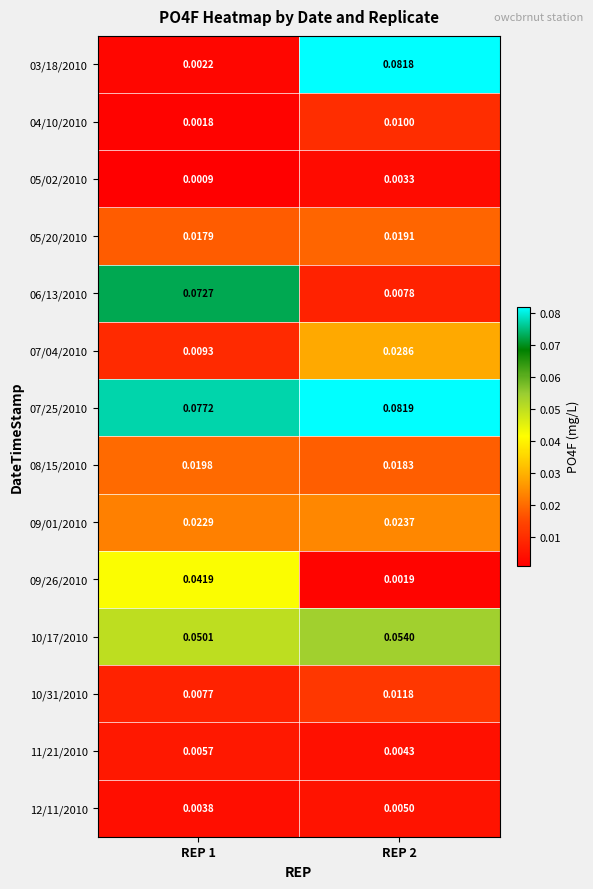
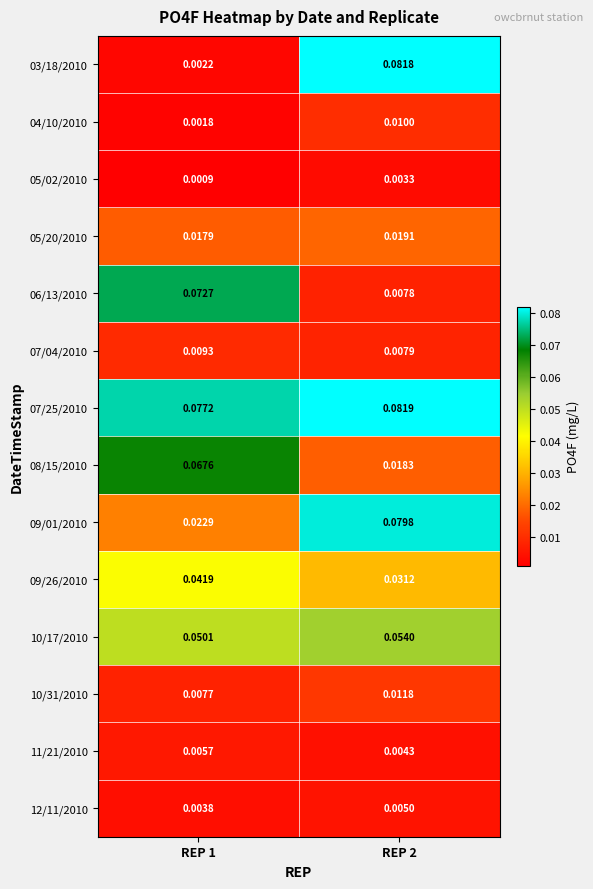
07/04/2010, REP 2: 0.0286 -> 0.0079
08/15/2010, REP 1: 0.0198 -> 0.0676
09/01/2010, REP 2: 0.0237 -> 0.0798
09/26/2010, REP 2: 0.0019 -> 0.0312
